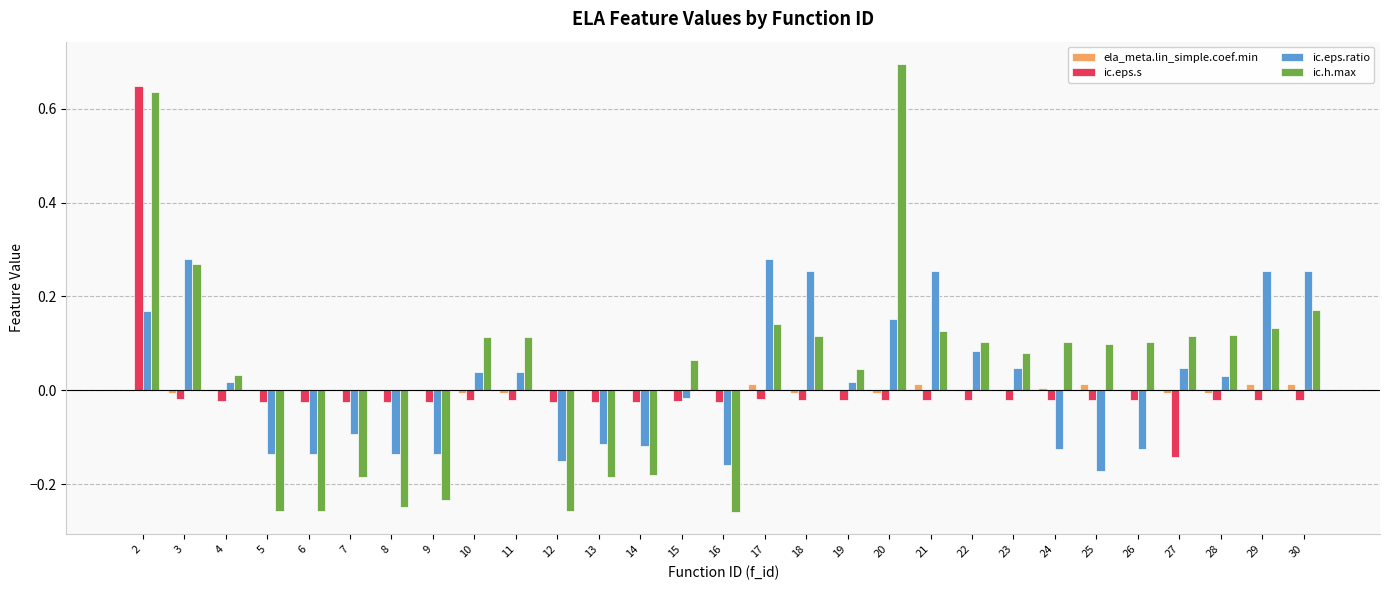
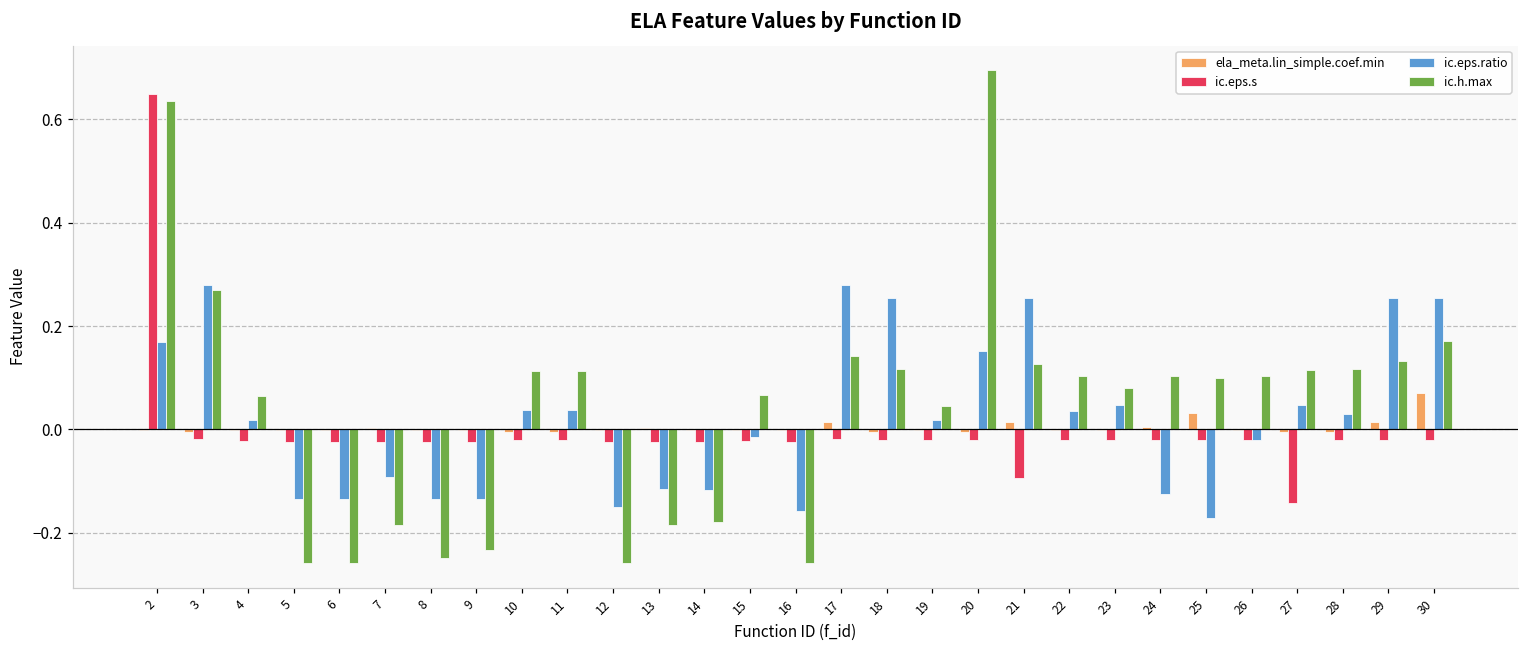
ic.h.max, 4: 0.03 -> 0.06
ic.eps.s, 21: -0.02 -> -0.09
ic.eps.ratio, 22: 0.08 -> 0.04
ela_meta.lin_simple.coef.min, 25: 0.01 -> 0.03
ic.eps.ratio, 26: -0.13 -> -0.02
ela_meta.lin_simple.coef.min, 30: 0.01 -> 0.07
